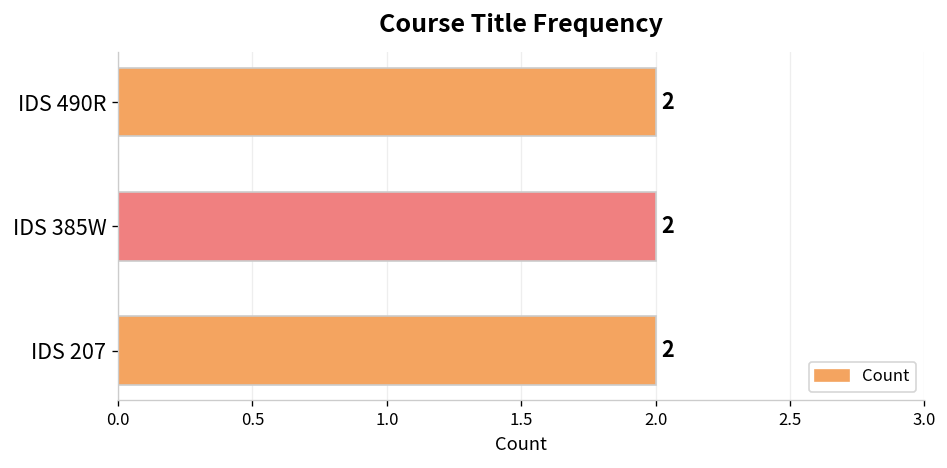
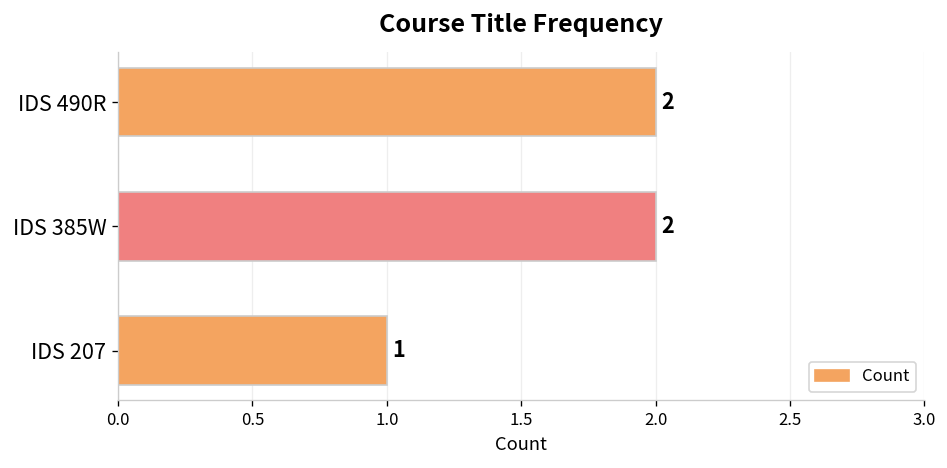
IDS 207: 2 -> 1
